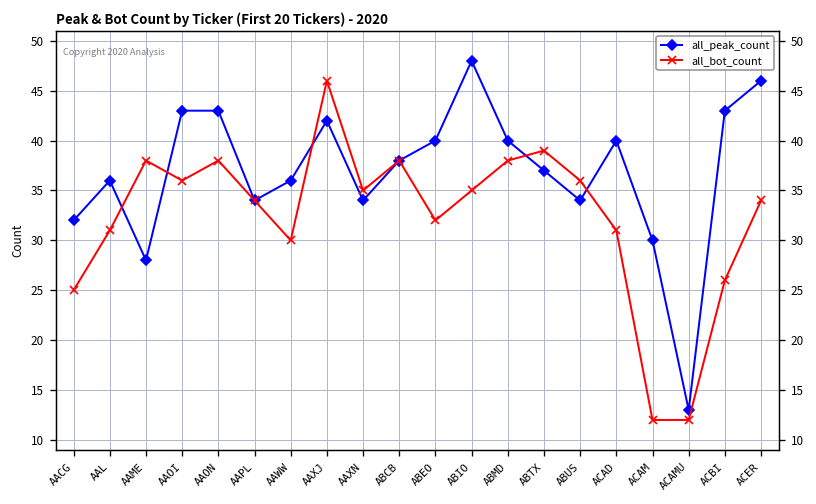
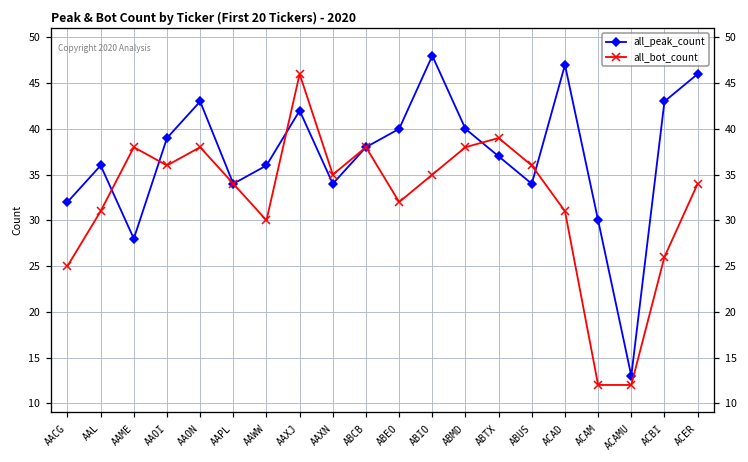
all_peak_count, AAOI: 43 -> 39
all_peak_count, ACAD: 40 -> 47
